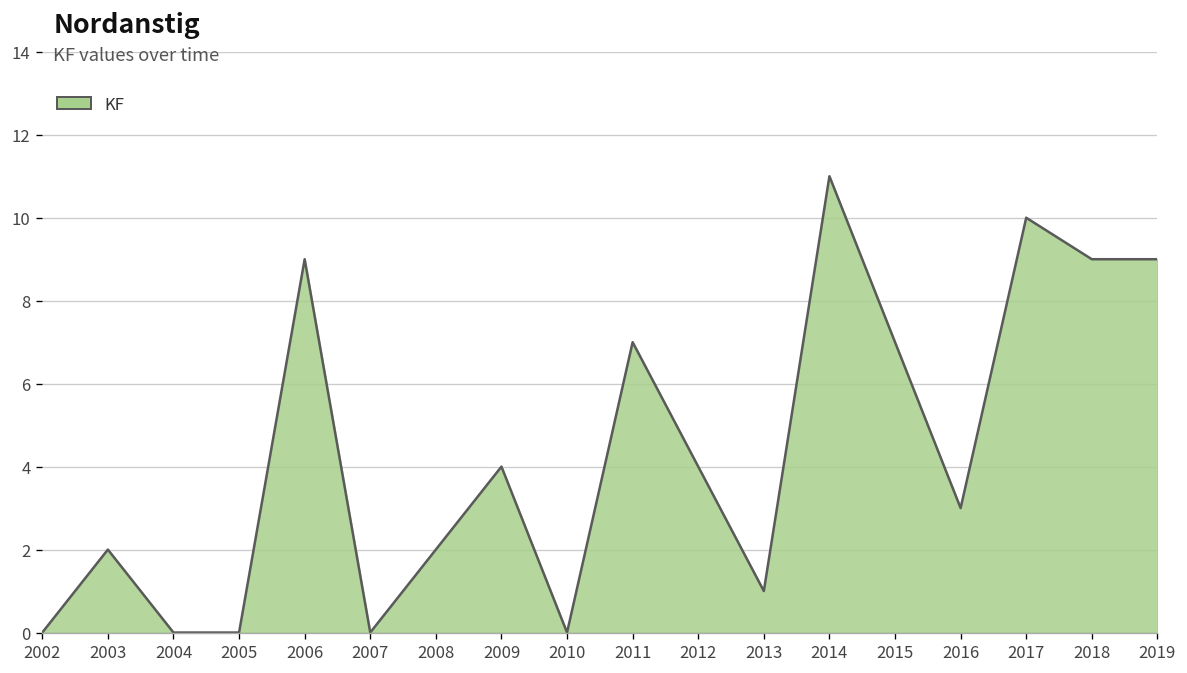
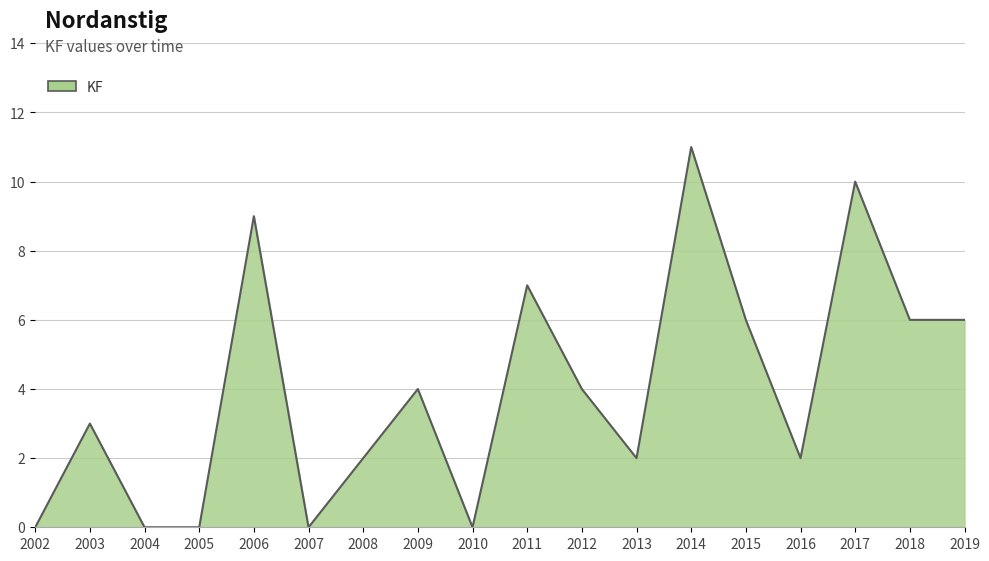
2003: 2 -> 3
2013: 1 -> 2
2015: 7 -> 6
2016: 3 -> 2
2018: 9 -> 6
2019: 9 -> 6
